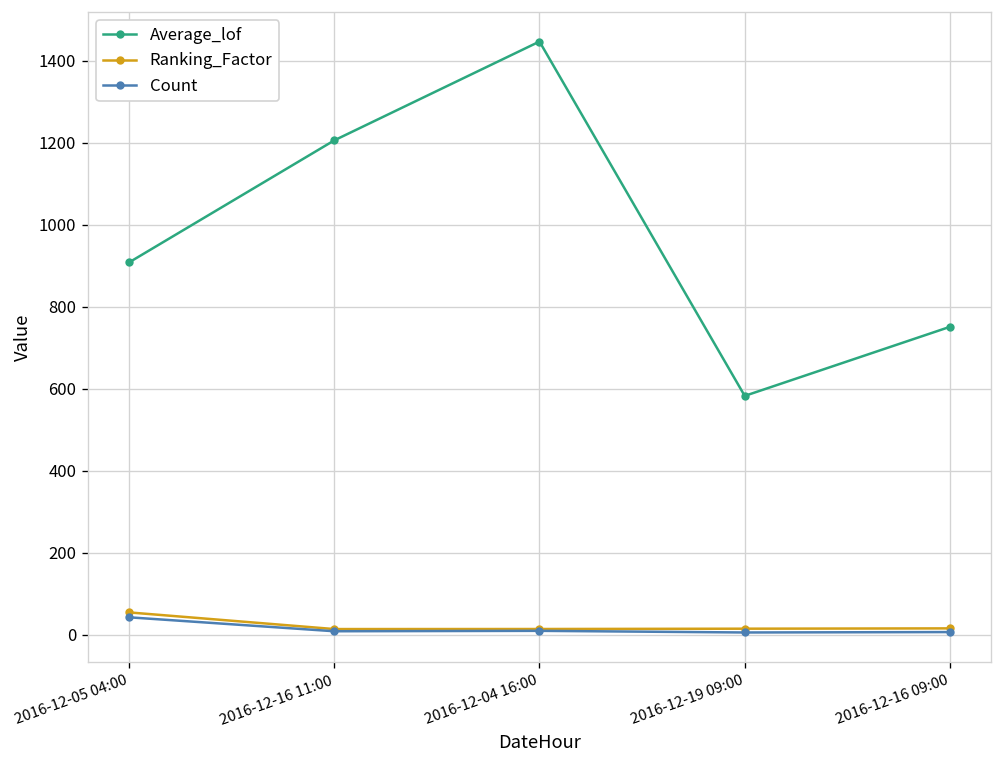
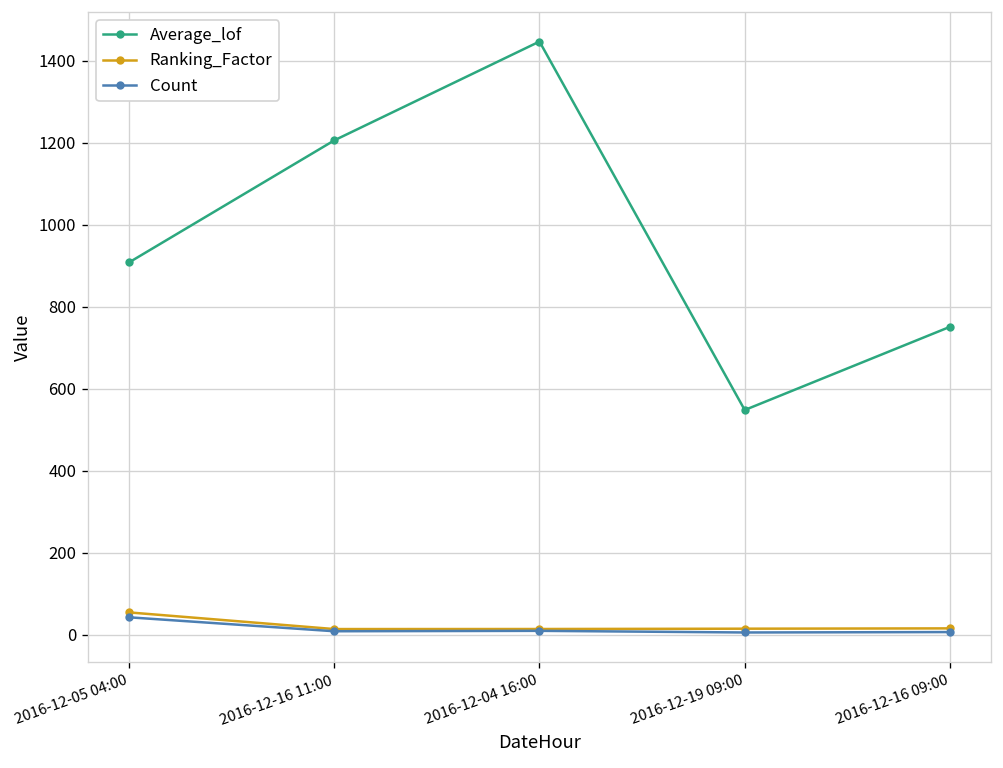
Average_lof, 2016-12-19 09:00: 580 -> 550
